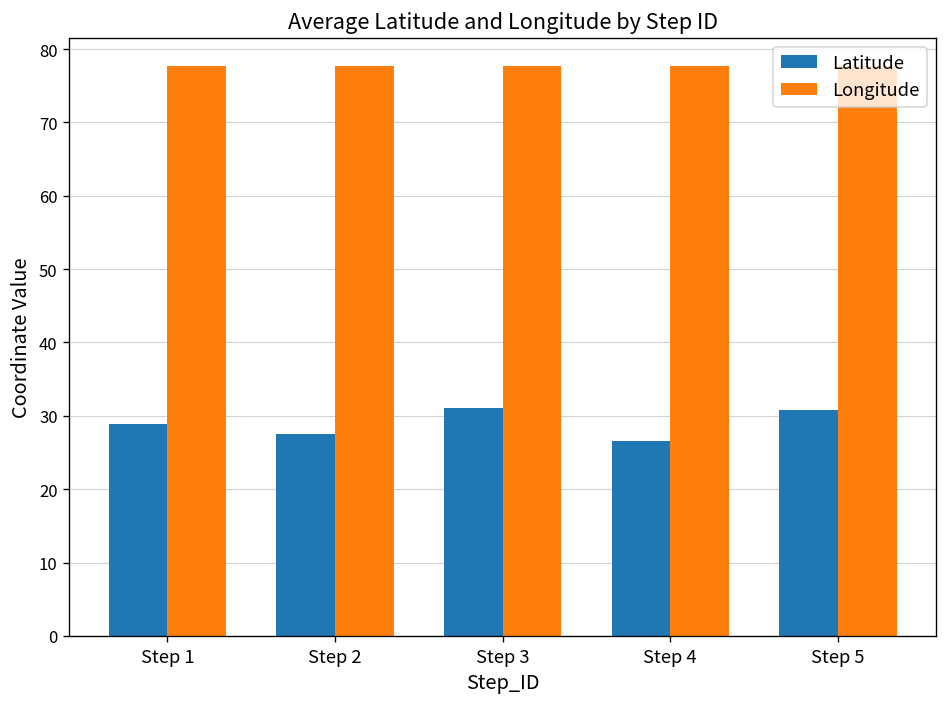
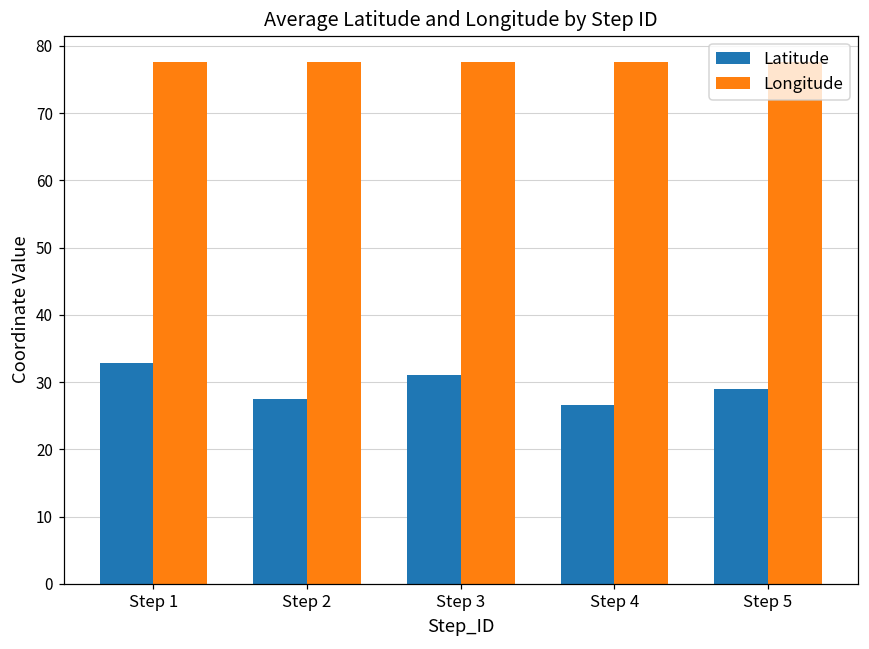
Latitude, Step 1: 29 -> 33
Latitude, Step 5: 31 -> 29
